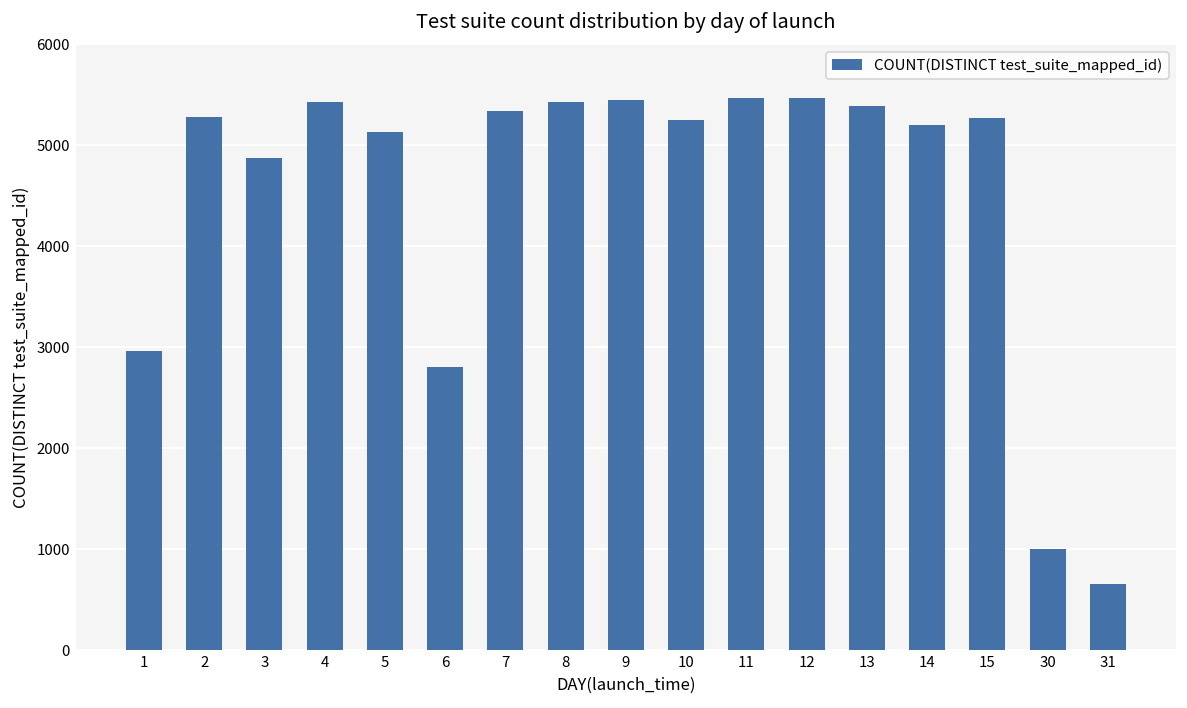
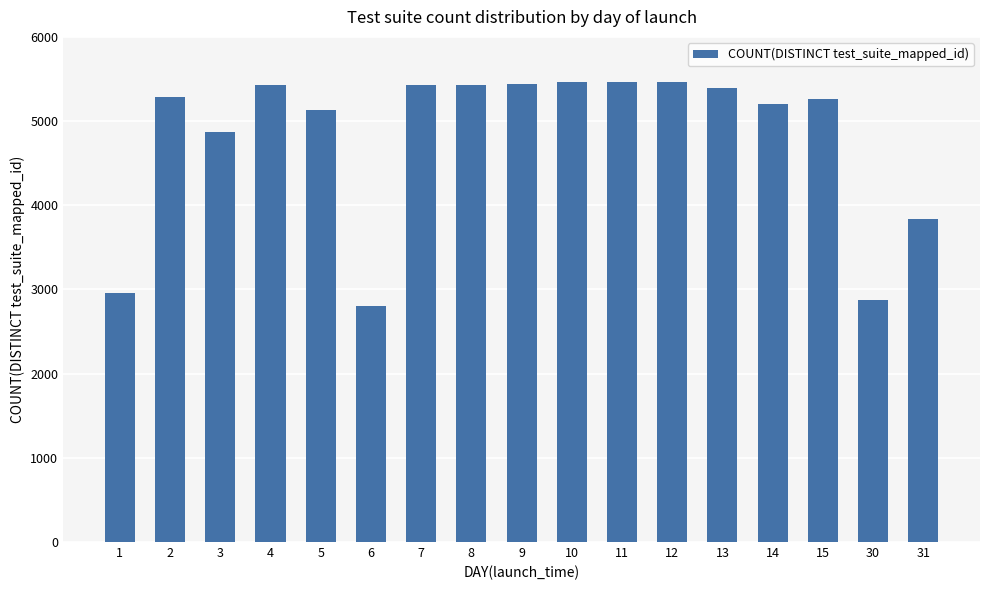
7: 5300 -> 5400
10: 5200 -> 5500
30: 1000 -> 2900
31: 700 -> 3800
